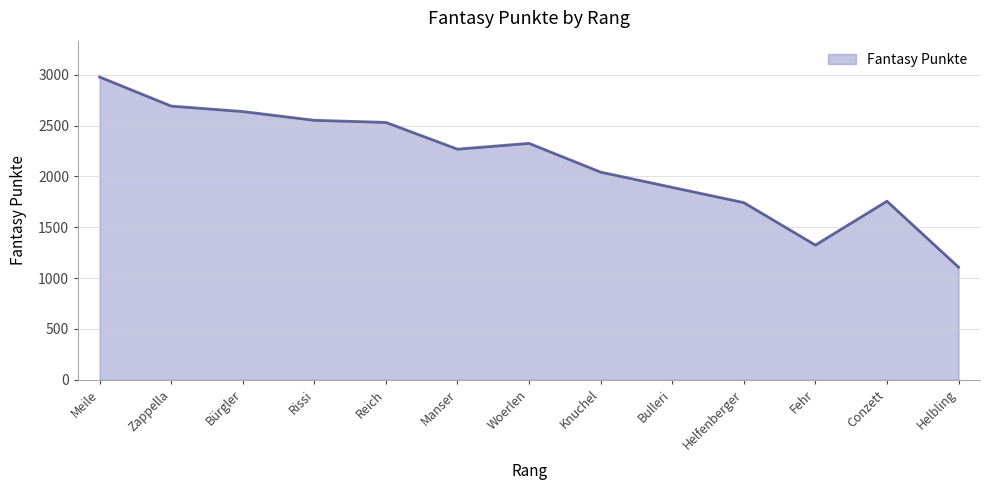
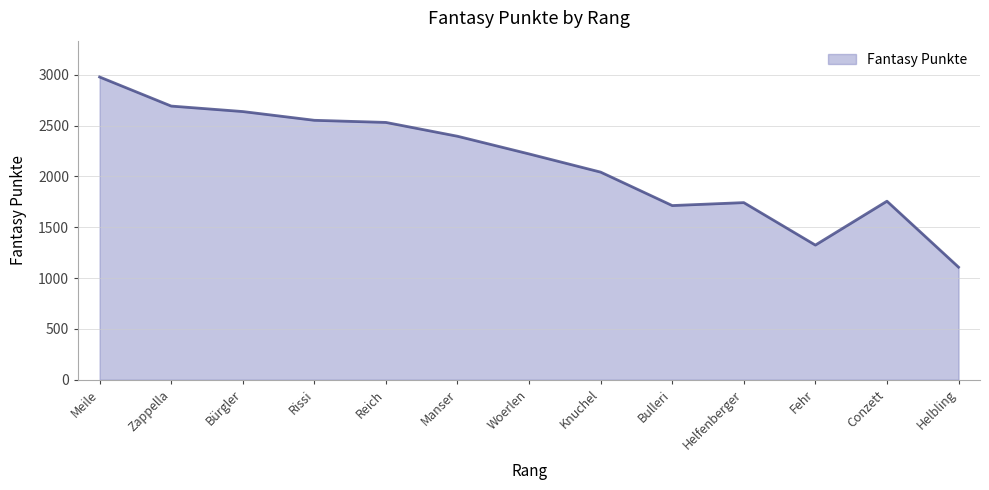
Manser: 2270 -> 2400
Woerlen: 2330 -> 2220
Bulleri: 1890 -> 1710
